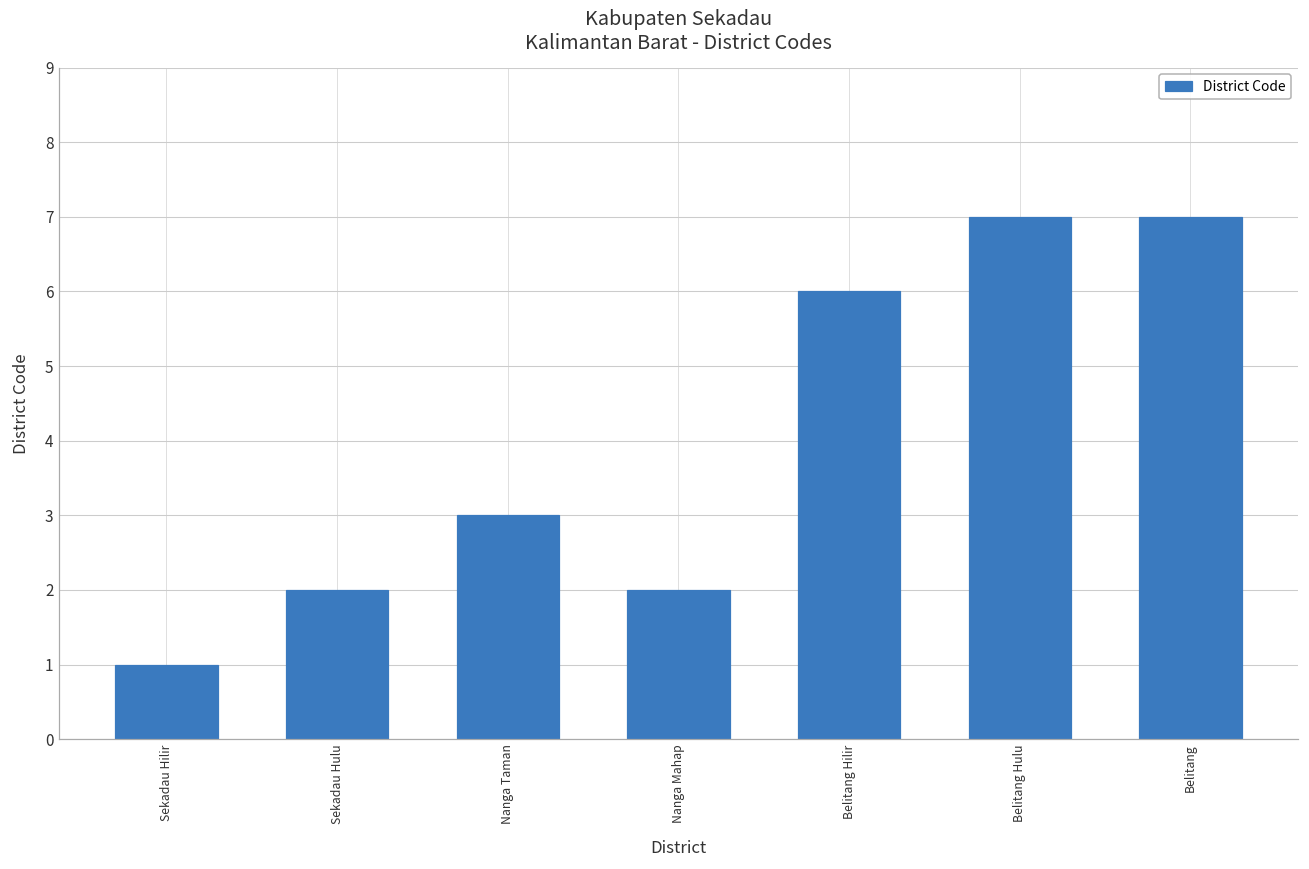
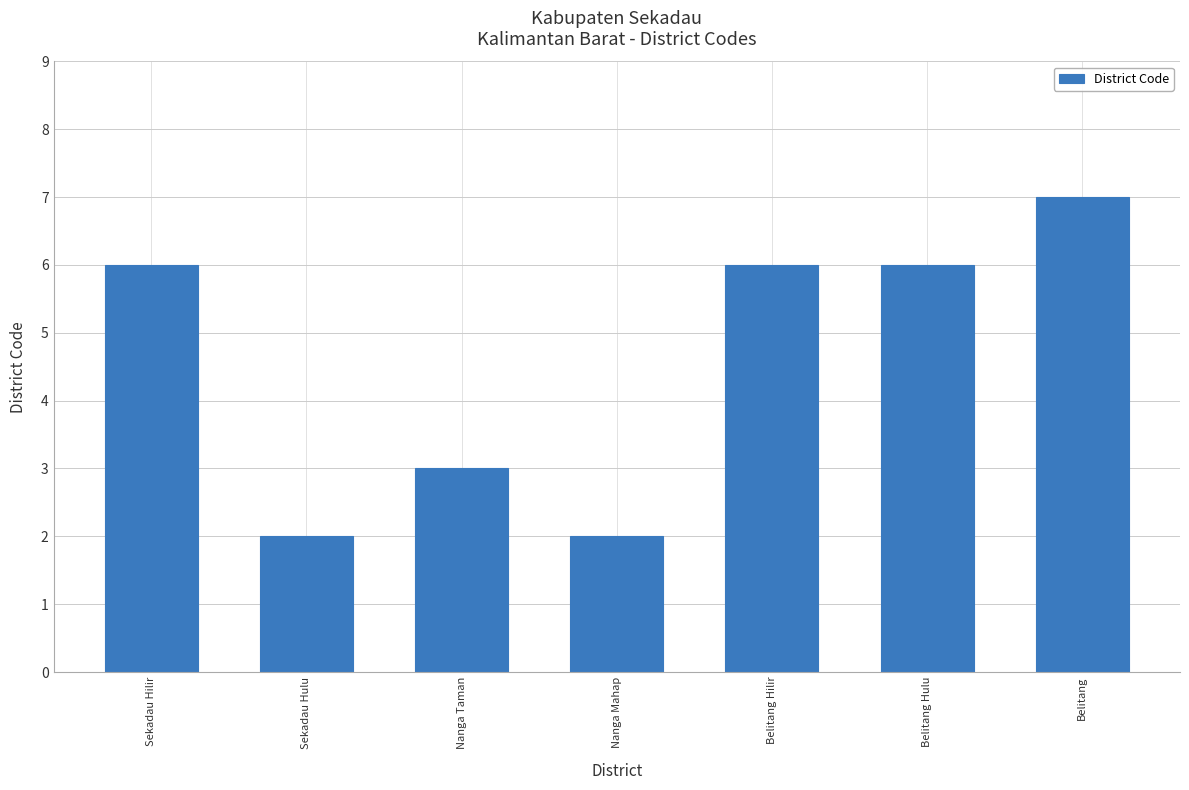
Sekadau Hilir: 1 -> 6
Belitang Hulu: 7 -> 6
